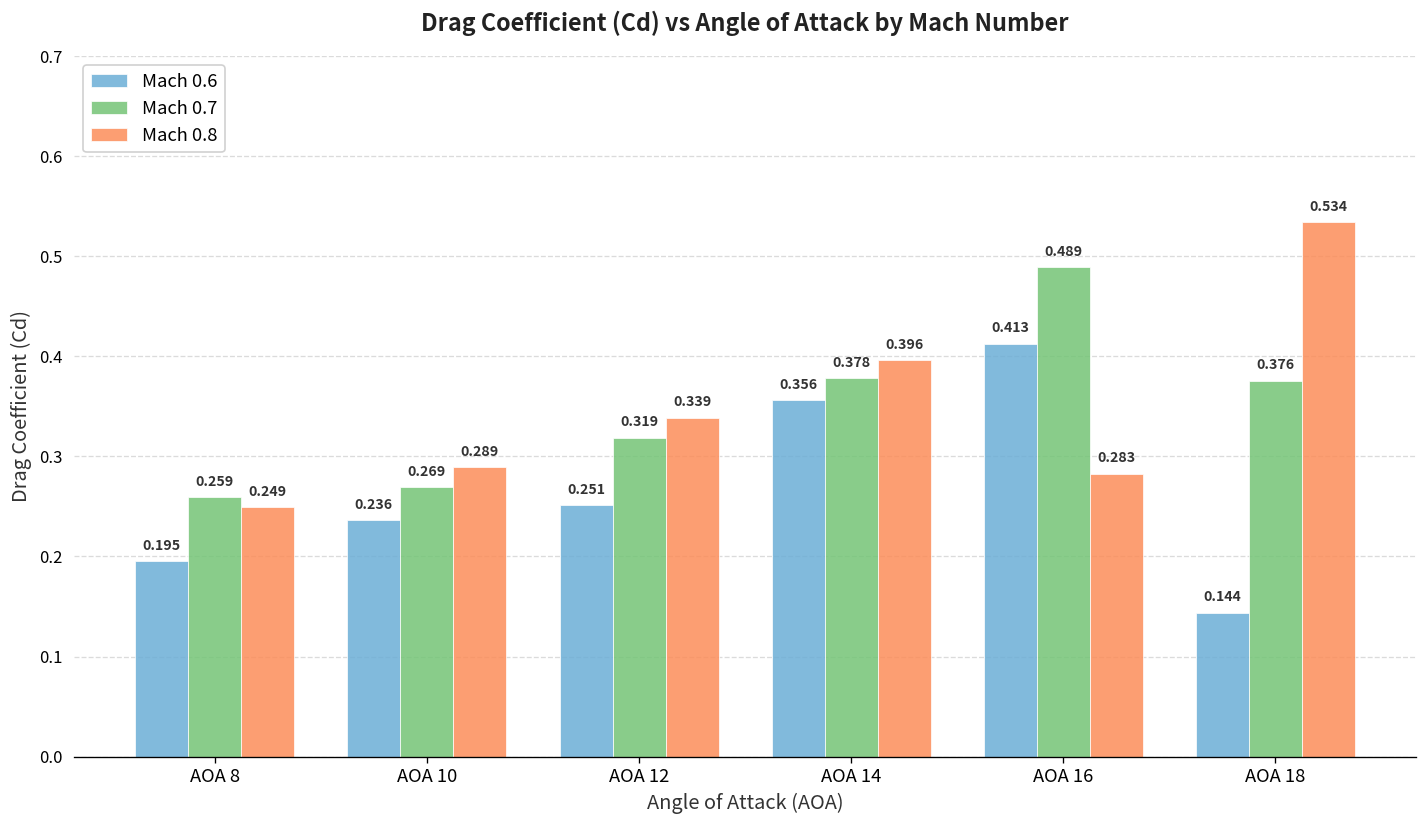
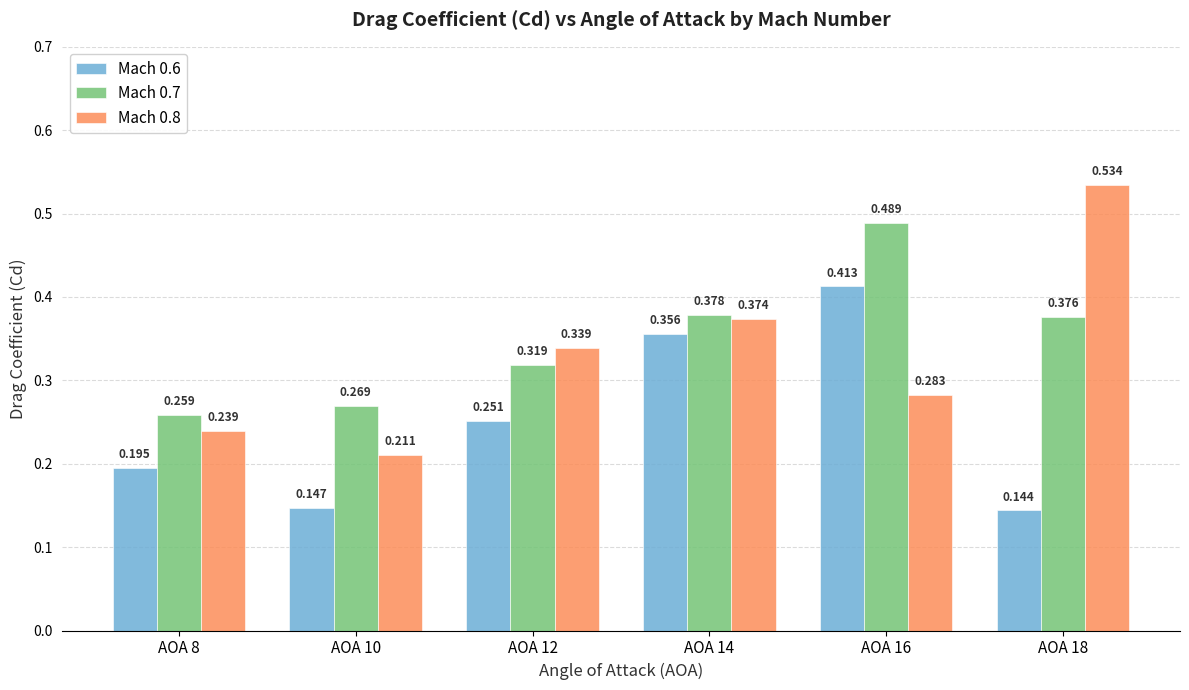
Mach 0.8, AOA 8: 0.249 -> 0.239
Mach 0.6, AOA 10: 0.236 -> 0.147
Mach 0.8, AOA 10: 0.289 -> 0.211
Mach 0.8, AOA 14: 0.396 -> 0.374
